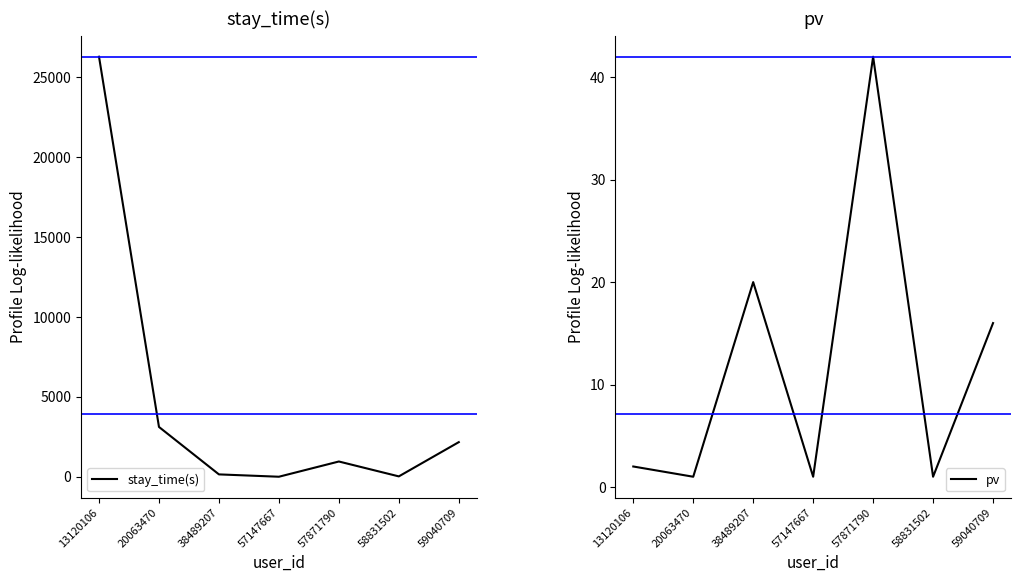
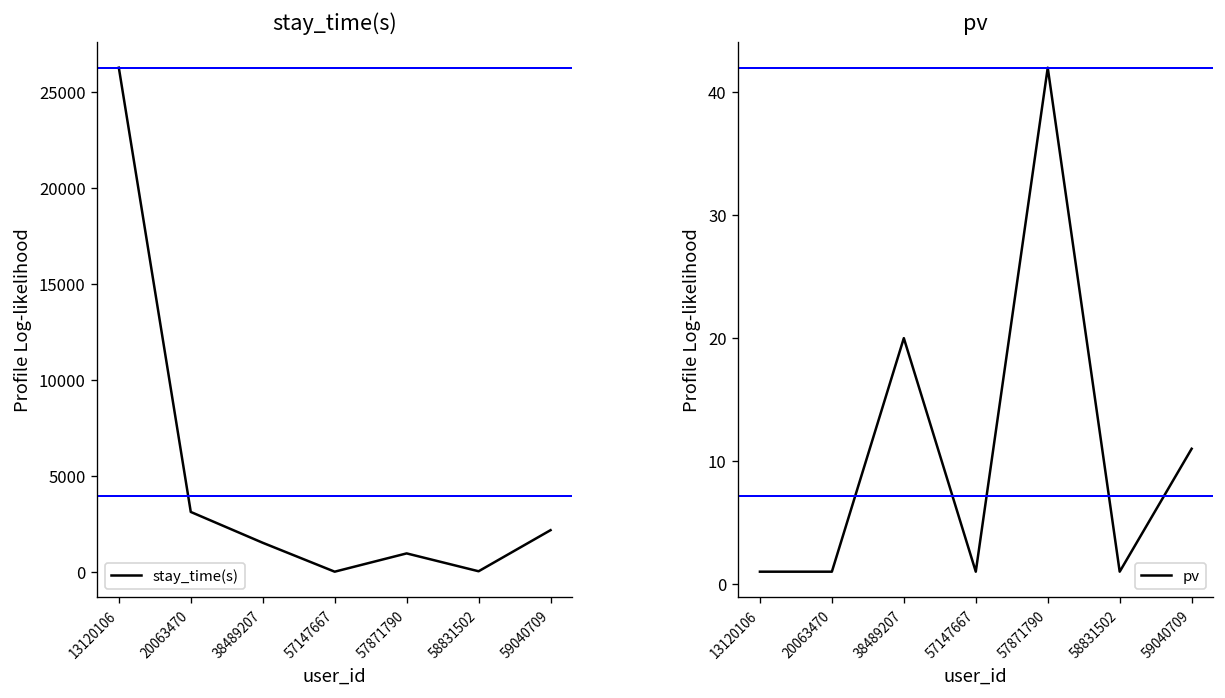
stay_time(s), 38489207: 100 -> 1500
pv, 13120106: 2 -> 1
pv, 59040709: 16 -> 11
